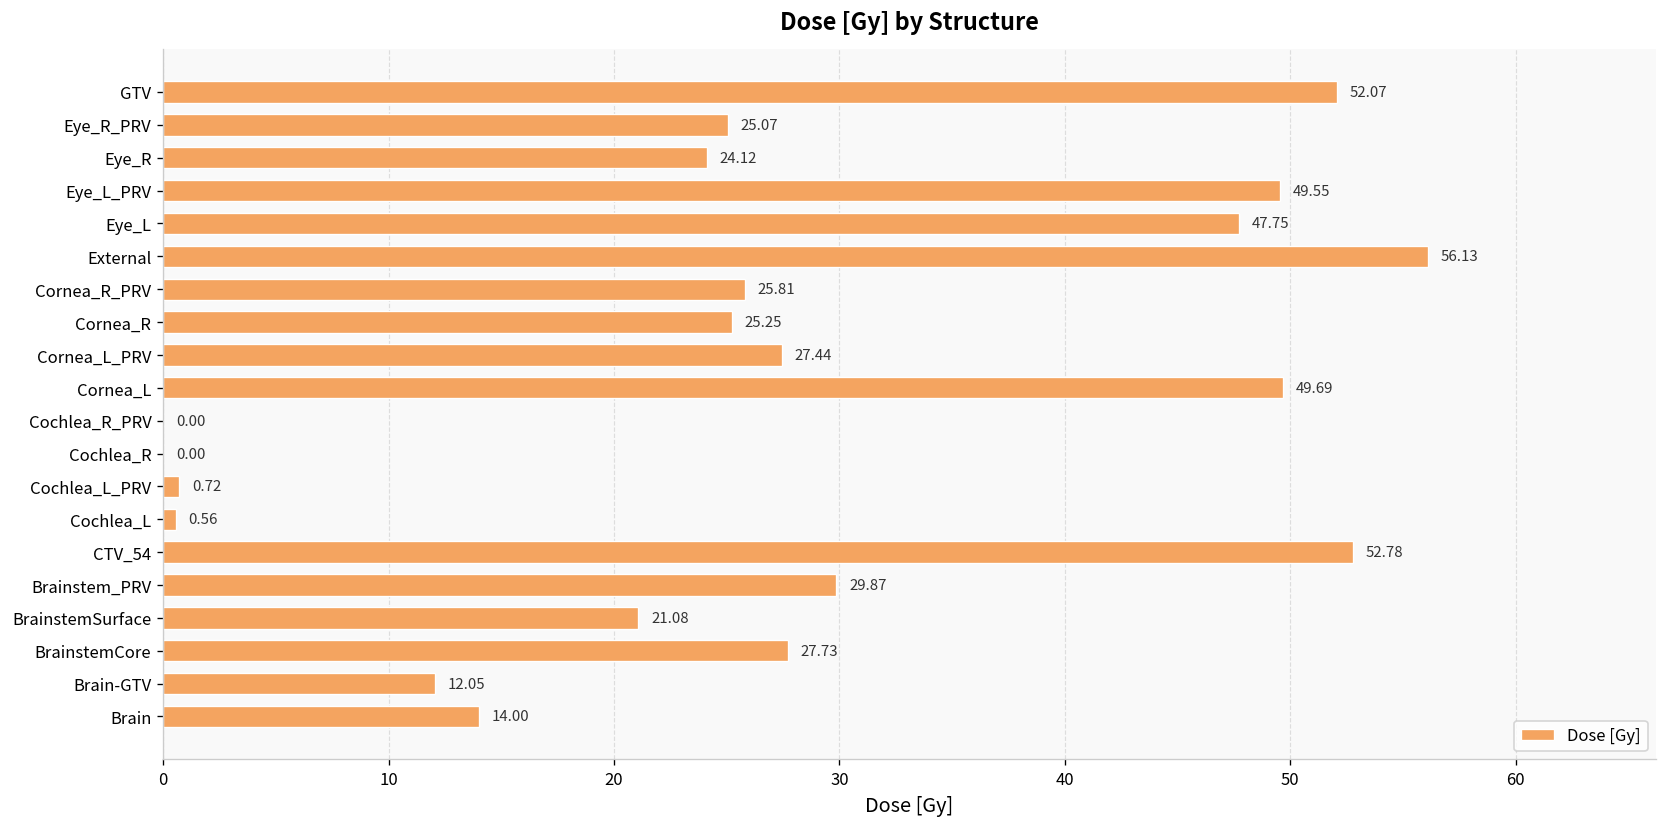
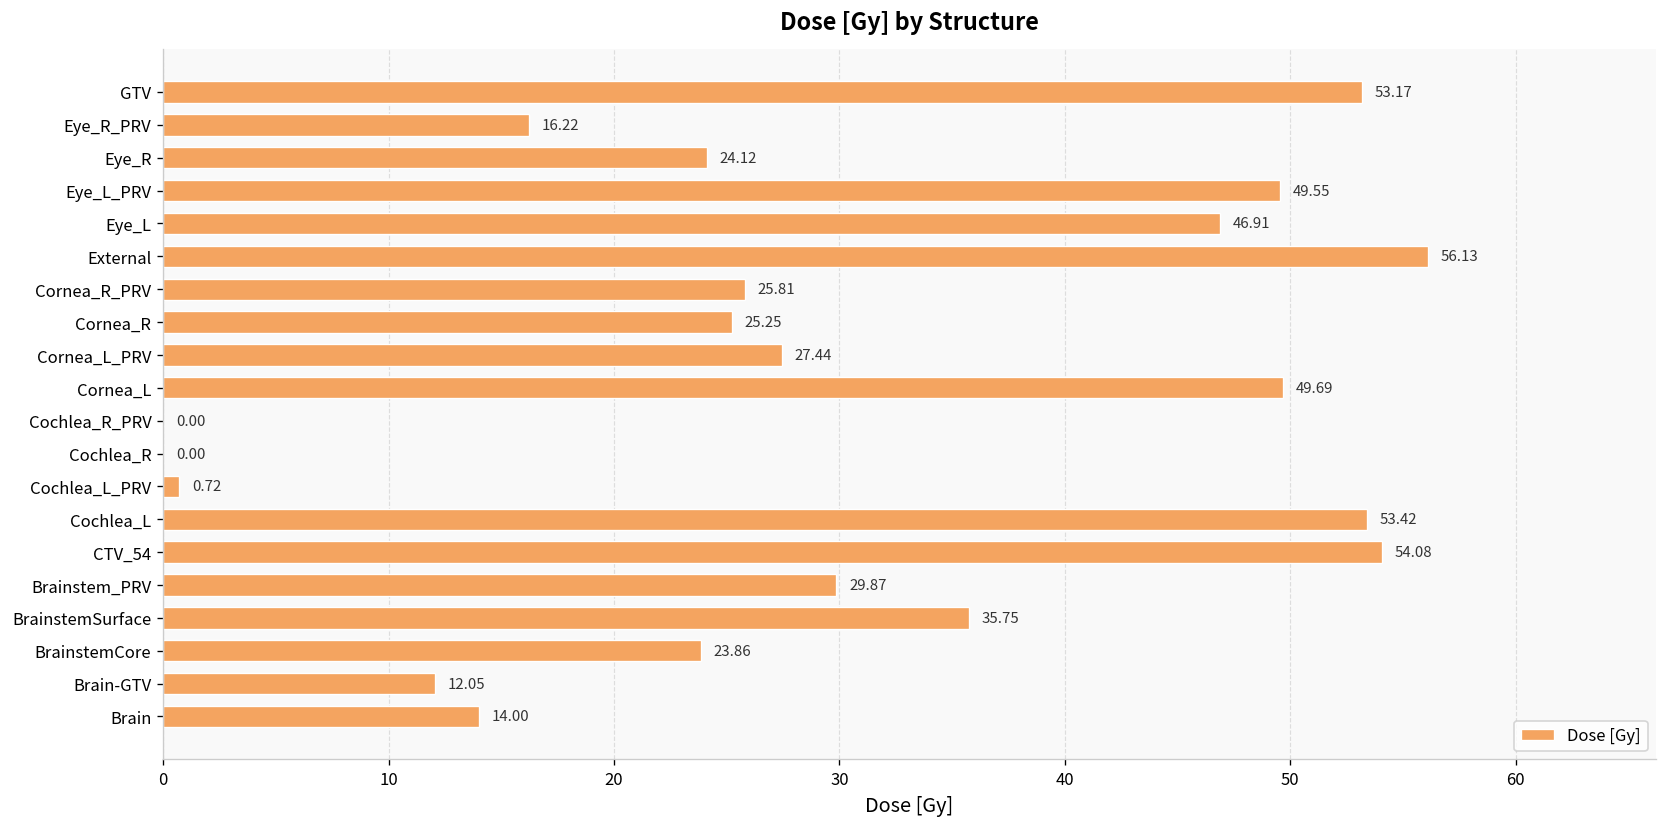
GTV: 52.07 -> 53.17
Eye_R_PRV: 25.07 -> 16.22
Eye_L: 47.75 -> 46.91
Cochlea_L: 0.56 -> 53.42
CTV_54: 52.78 -> 54.08
BrainstemSurface: 21.08 -> 35.75
BrainstemCore: 27.73 -> 23.86
